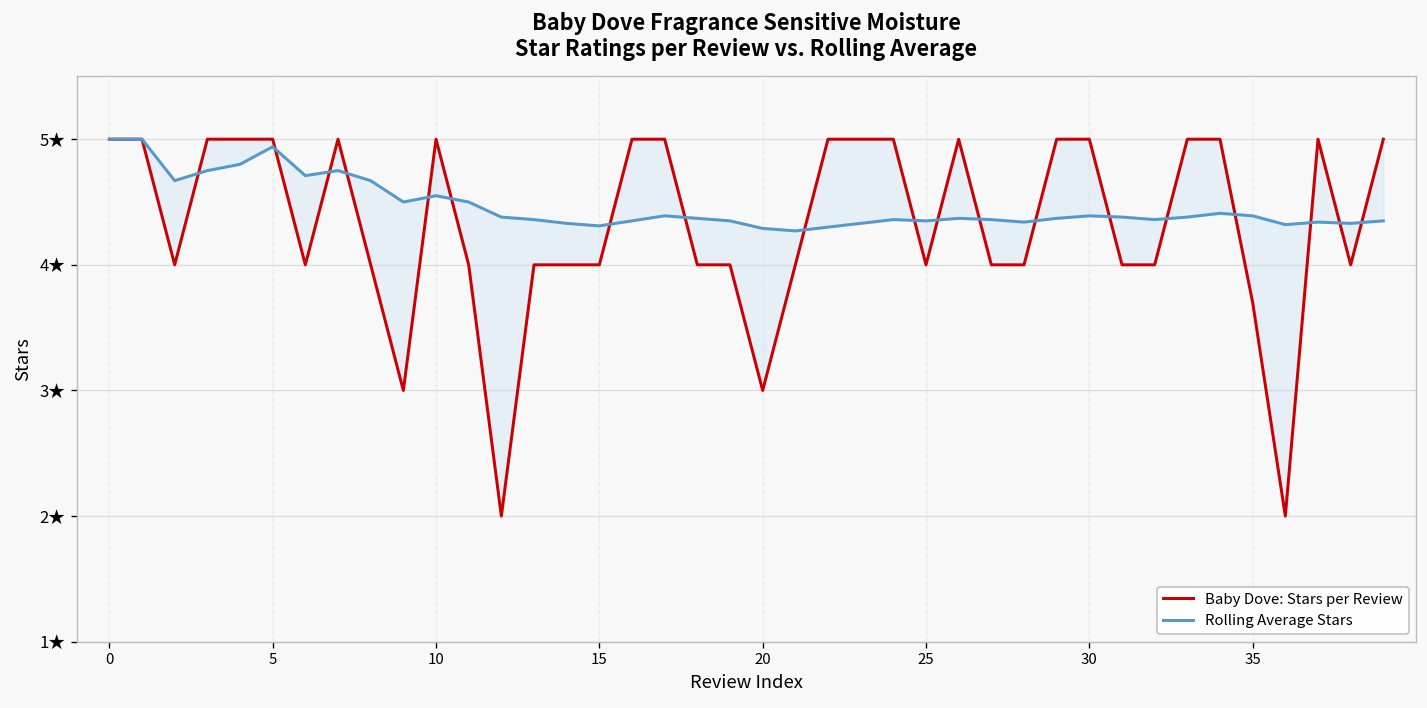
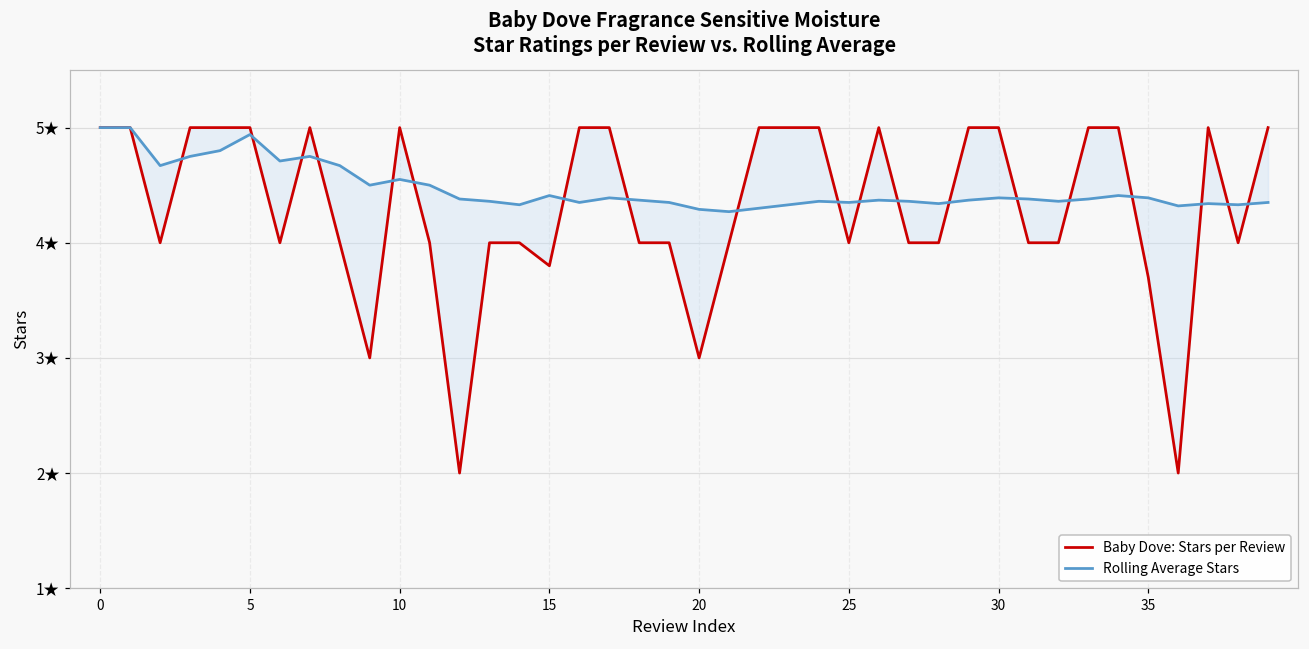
Baby Dove: Stars per Review, 15: 4.0★ -> 3.8★
Rolling Average Stars, 15: 4.31★ -> 4.41★
